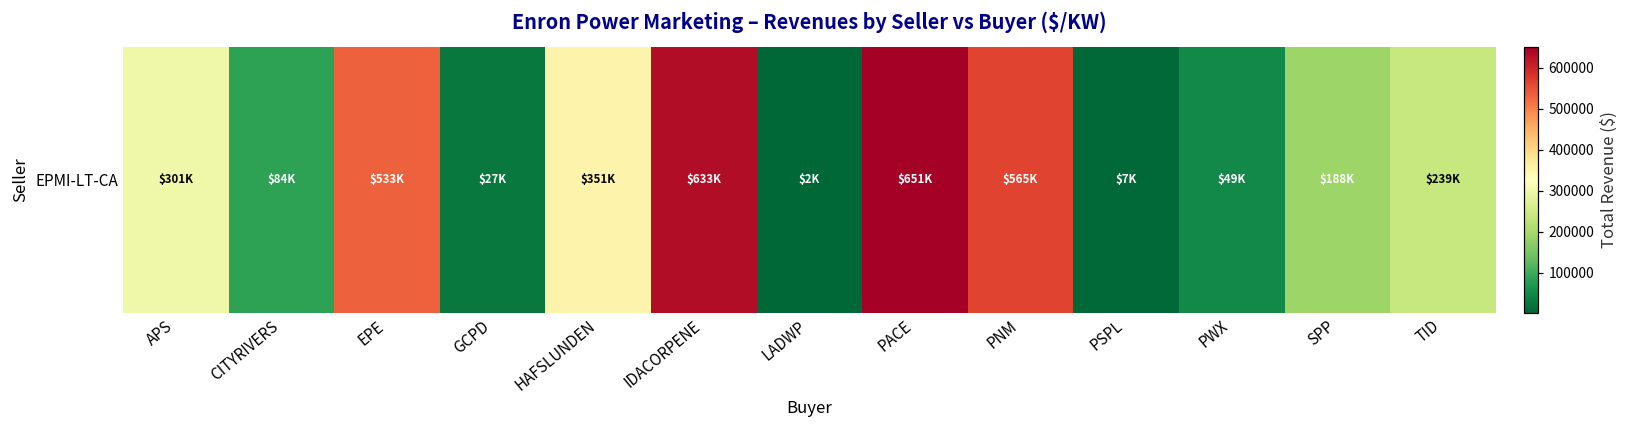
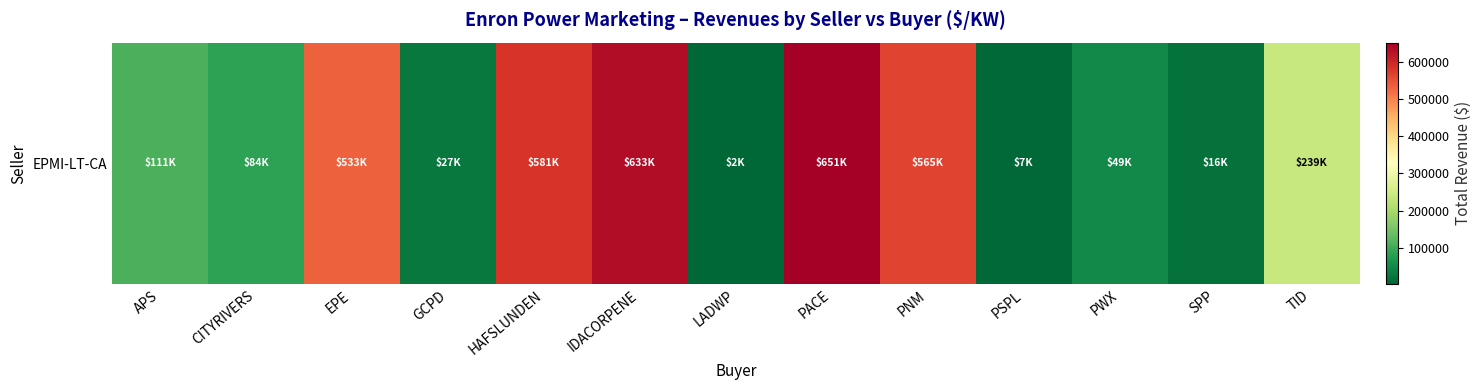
EPMI-LT-CA, APS: $301K -> $111K
EPMI-LT-CA, HAFSLUNDEN: $351K -> $581K
EPMI-LT-CA, SPP: $188K -> $16K
